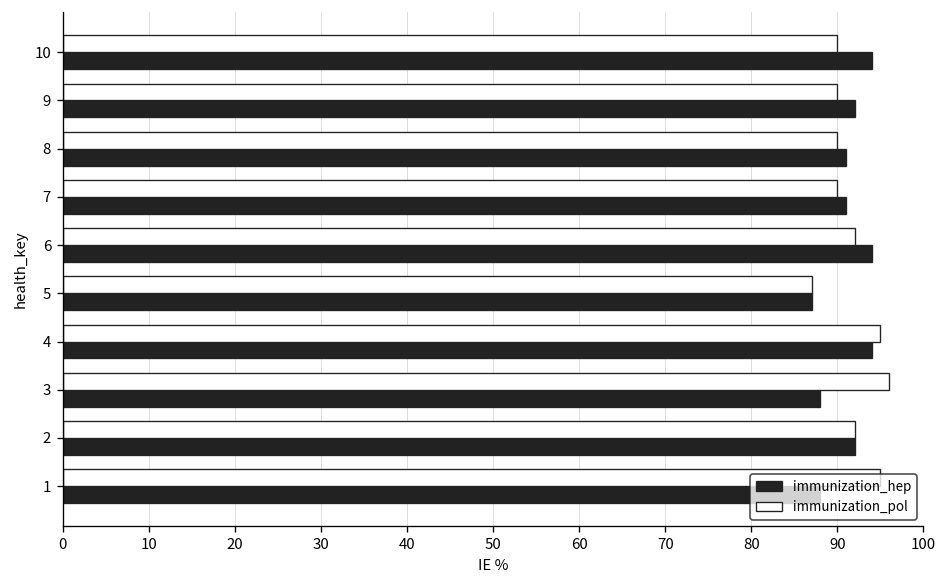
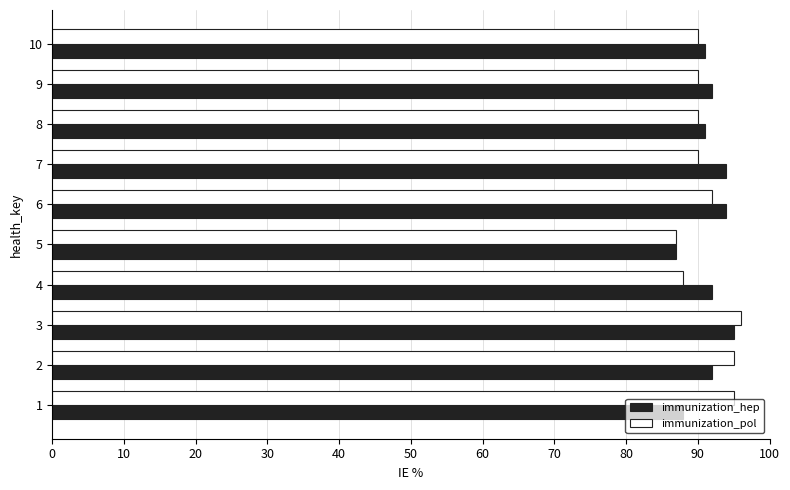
immunization_hep, 10: 94 -> 91
immunization_hep, 7: 91 -> 94
immunization_pol, 4: 95 -> 88
immunization_hep, 4: 94 -> 92
immunization_hep, 3: 88 -> 95
immunization_pol, 2: 92 -> 95
